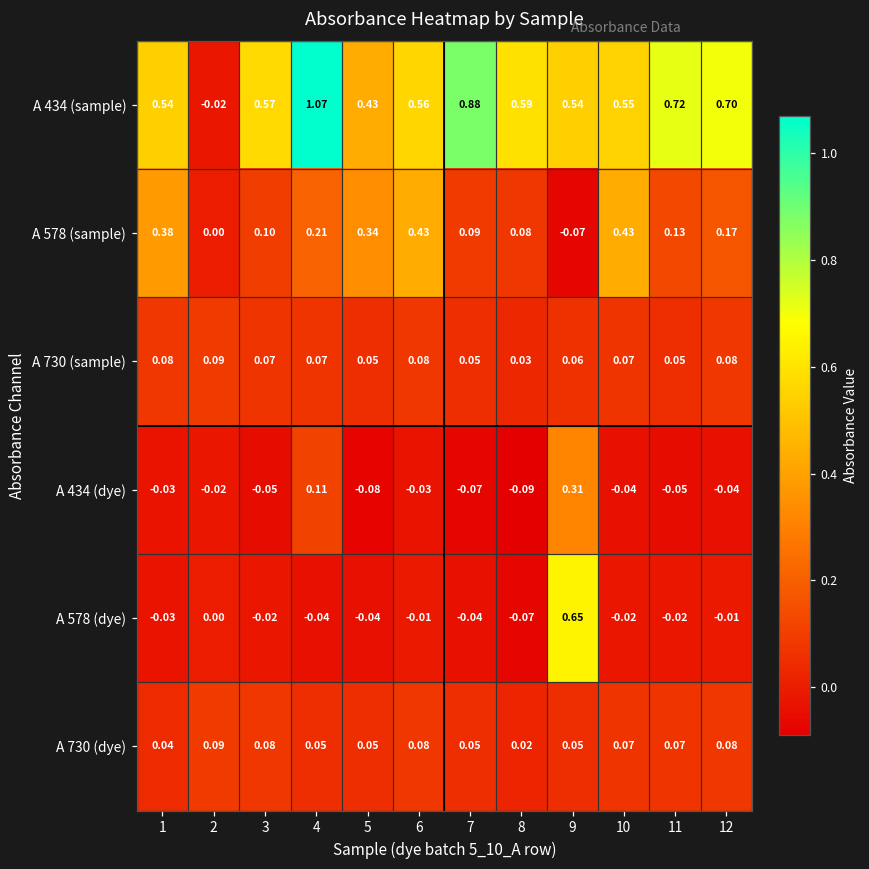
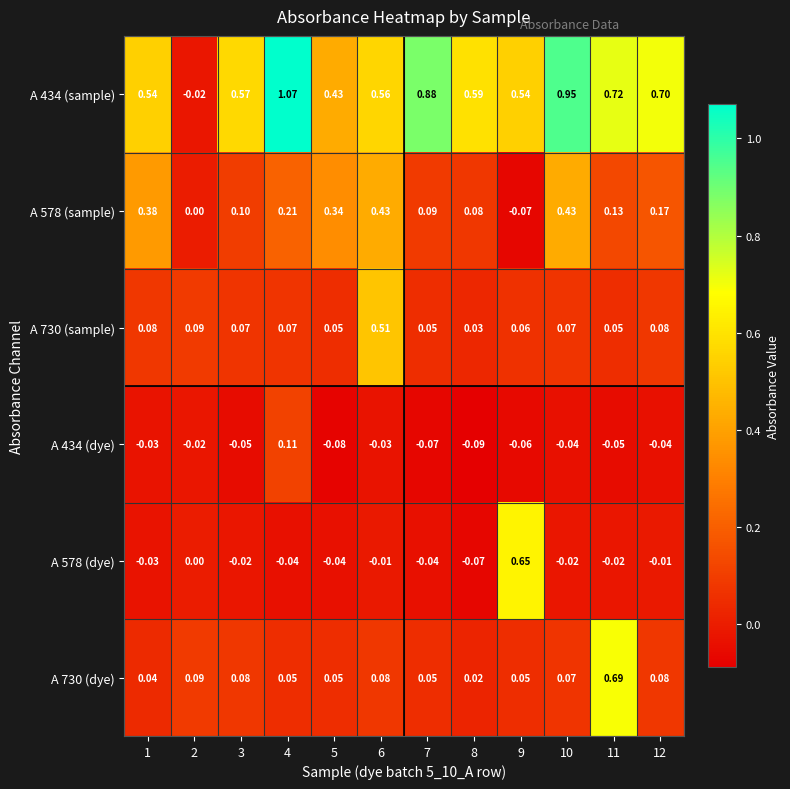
A 434 (sample), 10: 0.55 -> 0.95
A 730 (sample), 6: 0.08 -> 0.51
A 434 (dye), 9: 0.31 -> -0.06
A 730 (dye), 11: 0.07 -> 0.69
